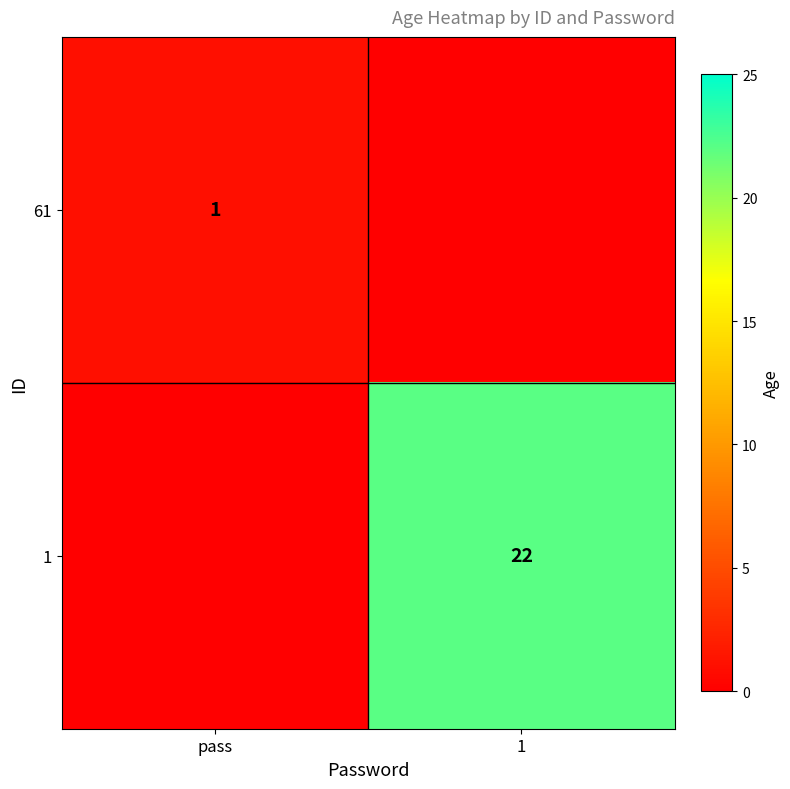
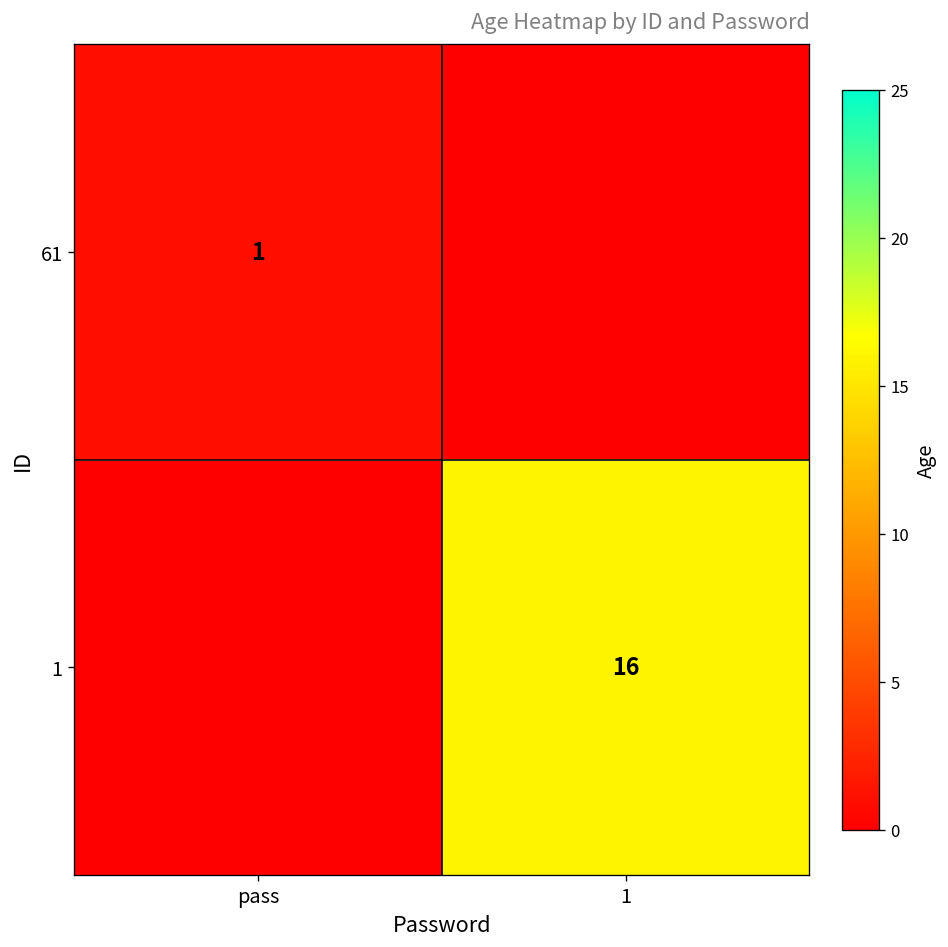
1, 1: 22 -> 16
